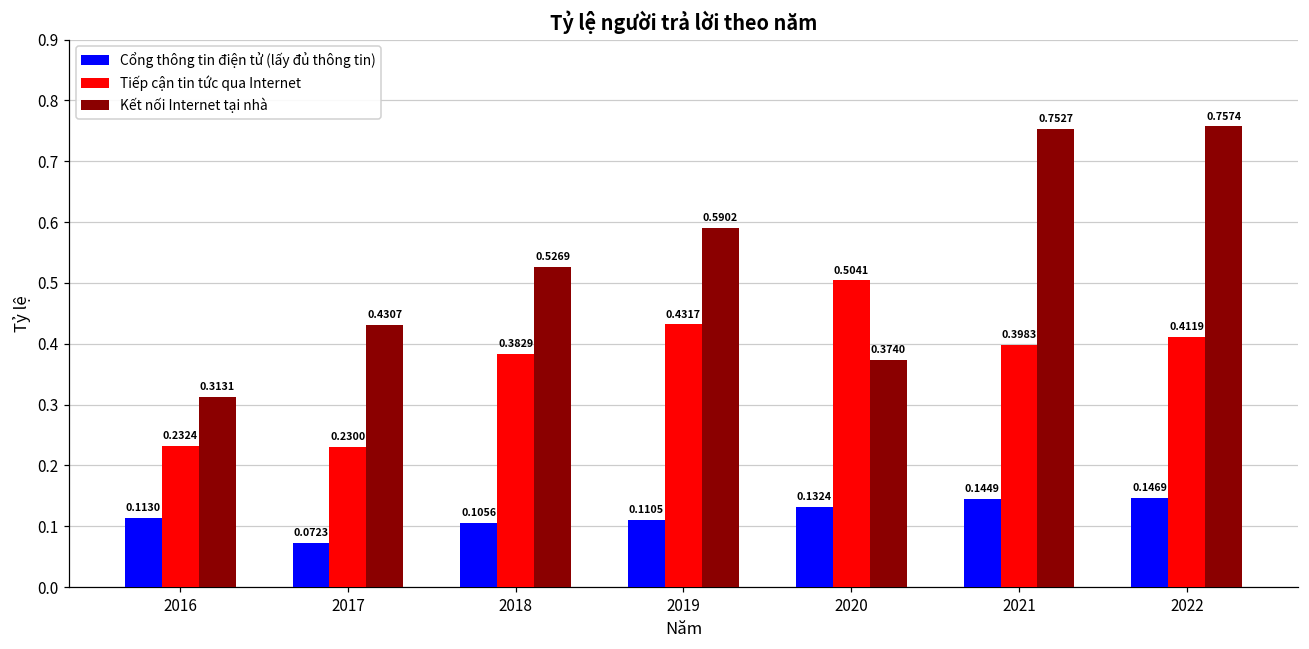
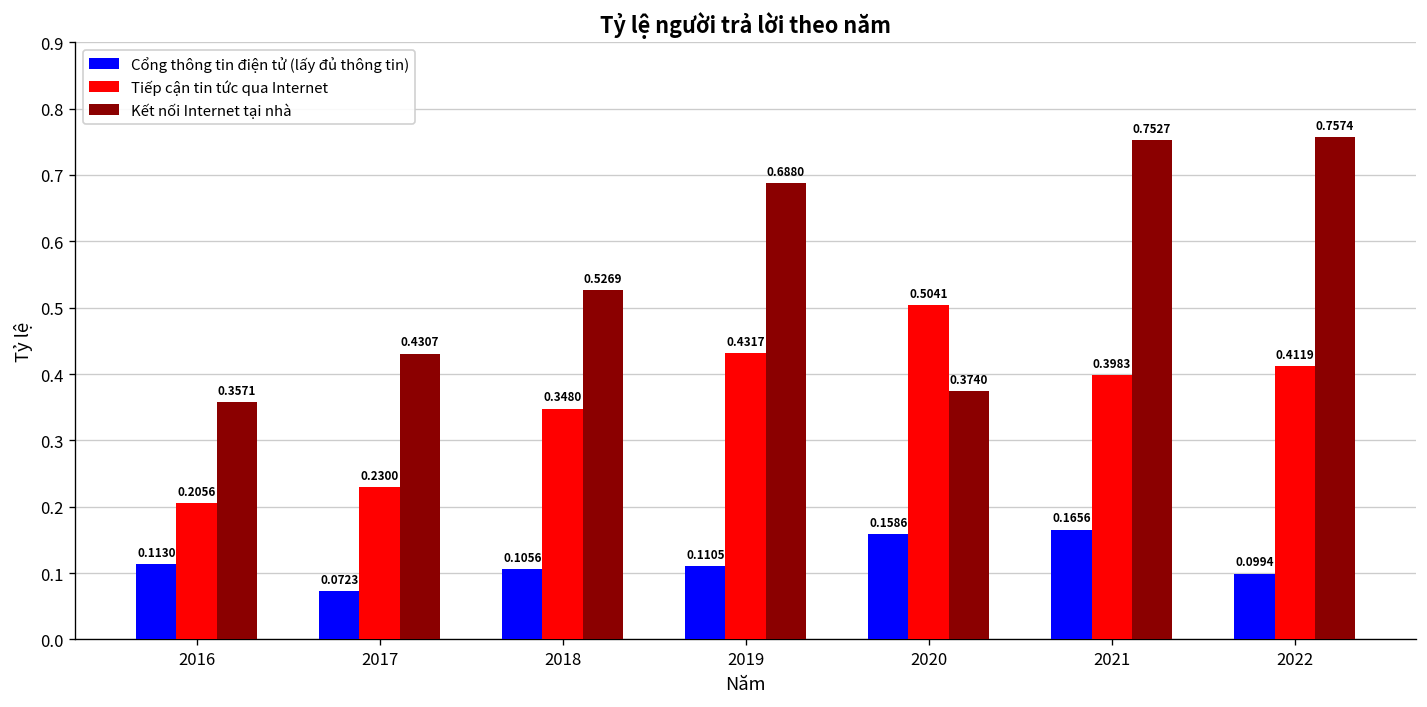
Tiếp cận tin tức qua Internet, 2016: 0.2324 -> 0.2056
Kết nối Internet tại nhà, 2016: 0.3131 -> 0.3571
Tiếp cận tin tức qua Internet, 2018: 0.3829 -> 0.3480
Kết nối Internet tại nhà, 2019: 0.5902 -> 0.6880
Cổng thông tin điện tử (lấy đủ thông tin), 2020: 0.1324 -> 0.1586
Cổng thông tin điện tử (lấy đủ thông tin), 2021: 0.1449 -> 0.1656
Cổng thông tin điện tử (lấy đủ thông tin), 2022: 0.1469 -> 0.0994
